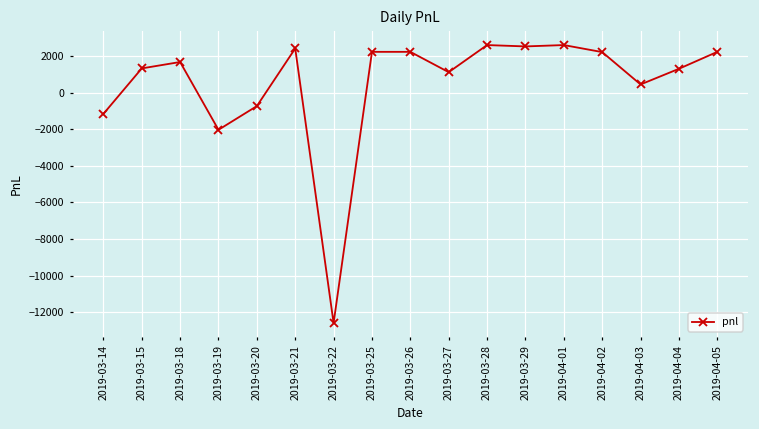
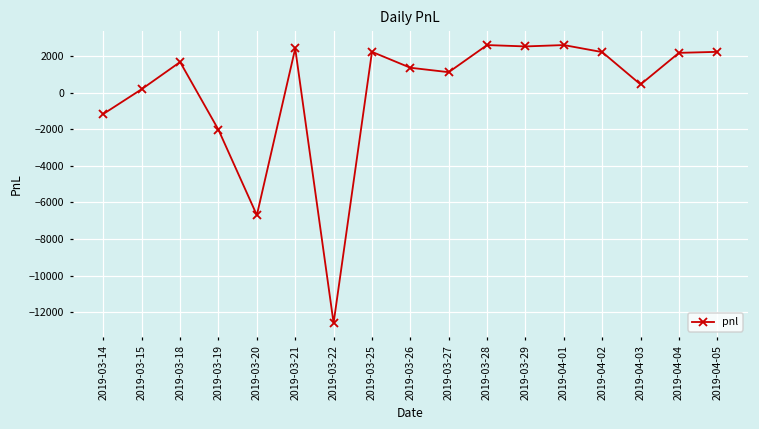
2019-03-15: 1300 -> 200
2019-03-20: -700 -> -6700
2019-03-26: 2200 -> 1400
2019-04-04: 1300 -> 2200
